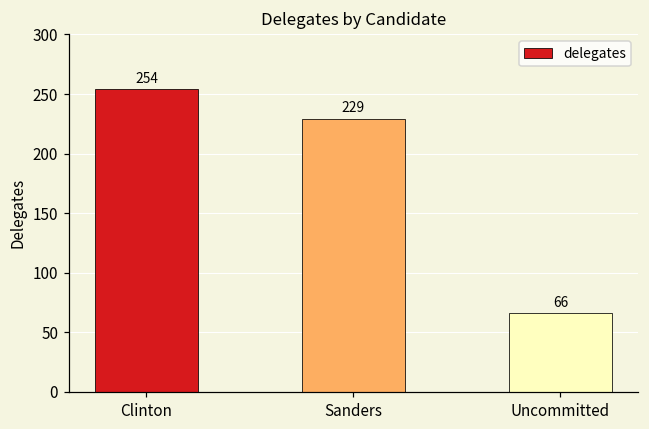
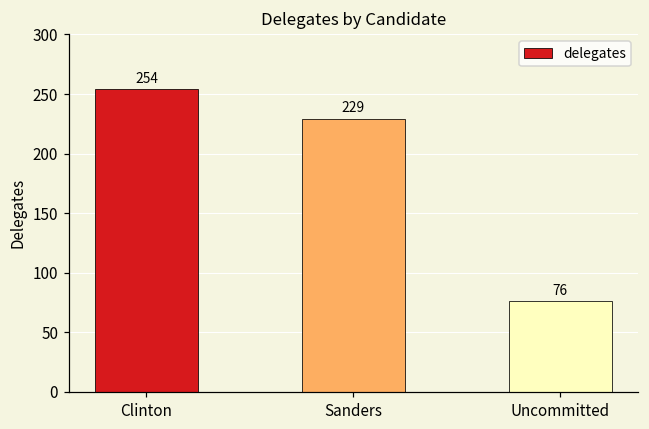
Uncommitted: 66 -> 76
